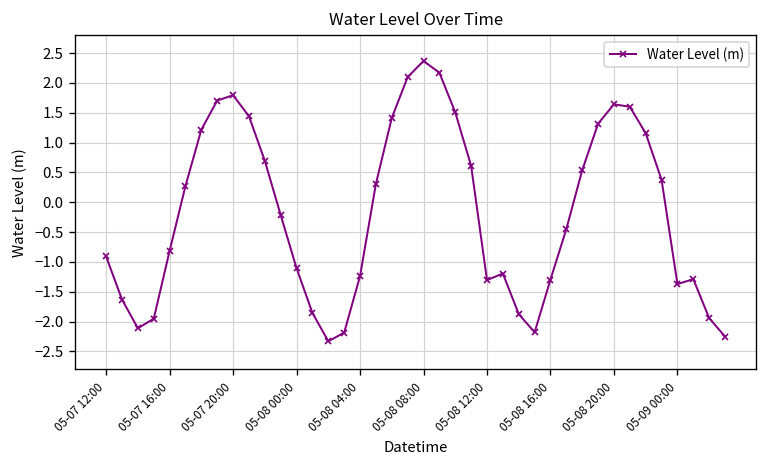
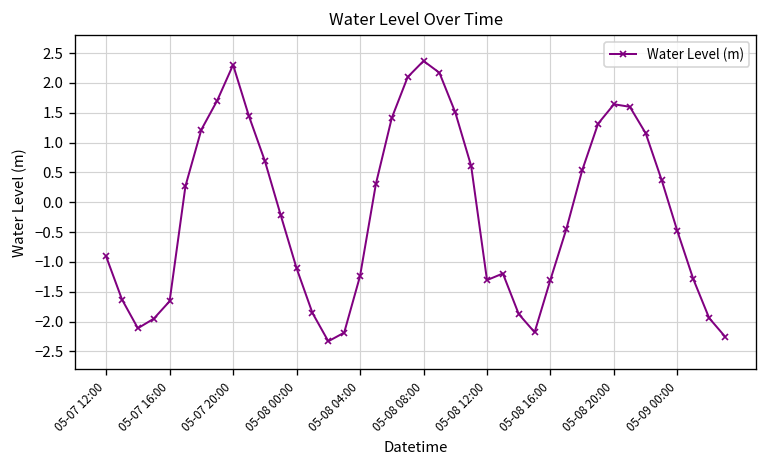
05-07 16:00: -0.8 -> -1.7
05-07 20:00: 1.8 -> 2.3
05-09 00:00: -1.4 -> -0.5
